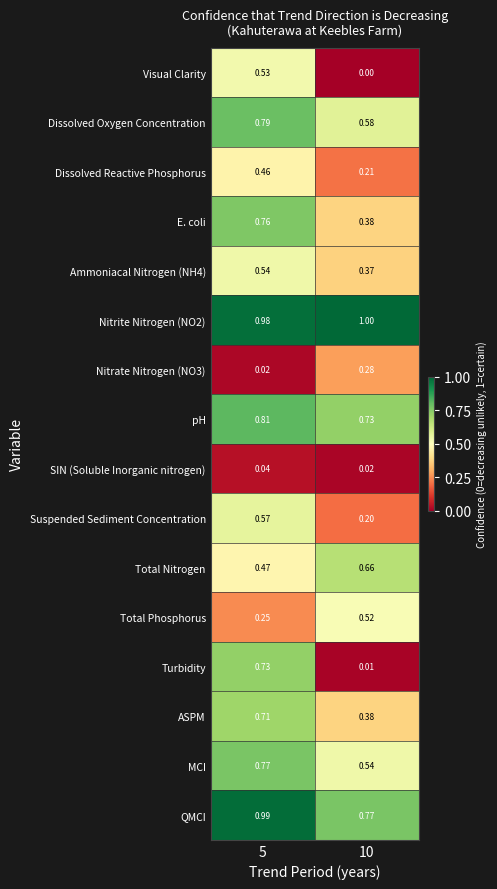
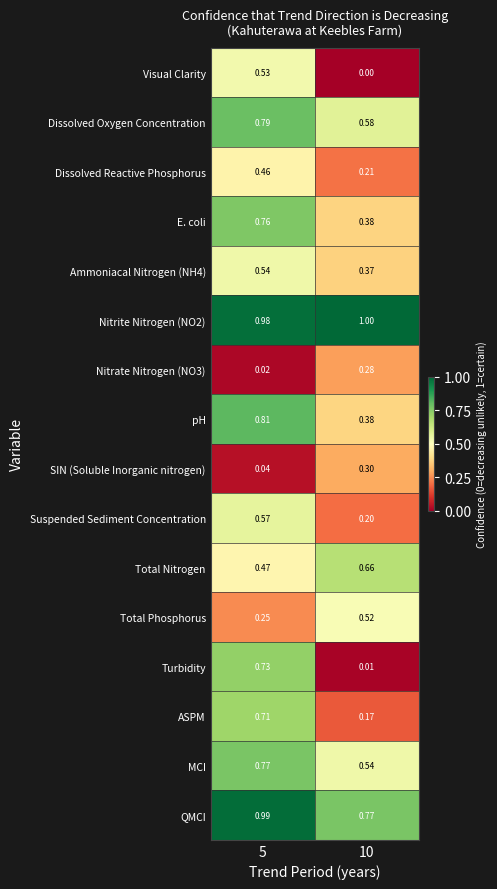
pH, 10: 0.73 -> 0.38
SIN (Soluble Inorganic nitrogen), 10: 0.02 -> 0.30
ASPM, 10: 0.38 -> 0.17
